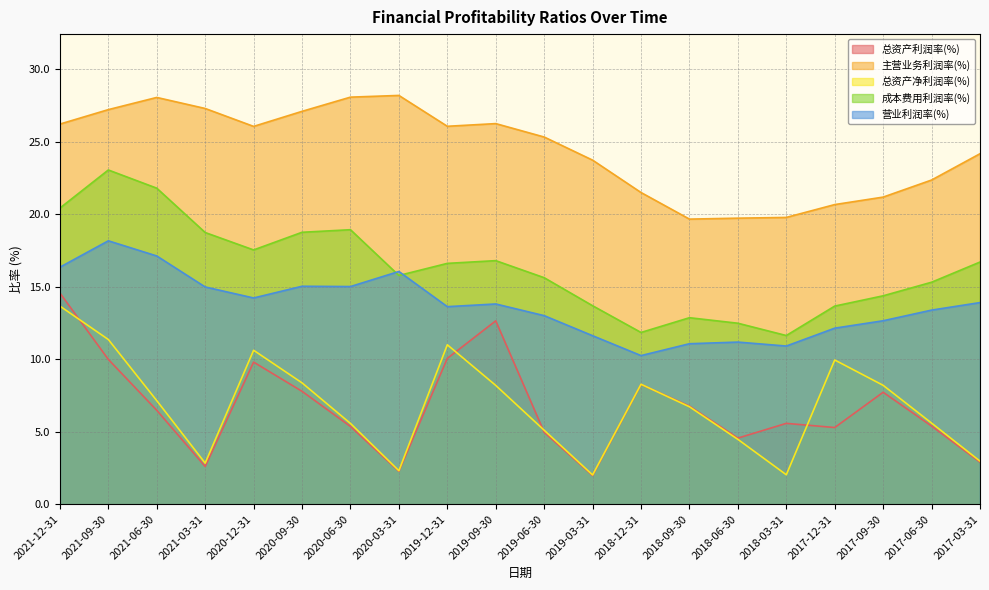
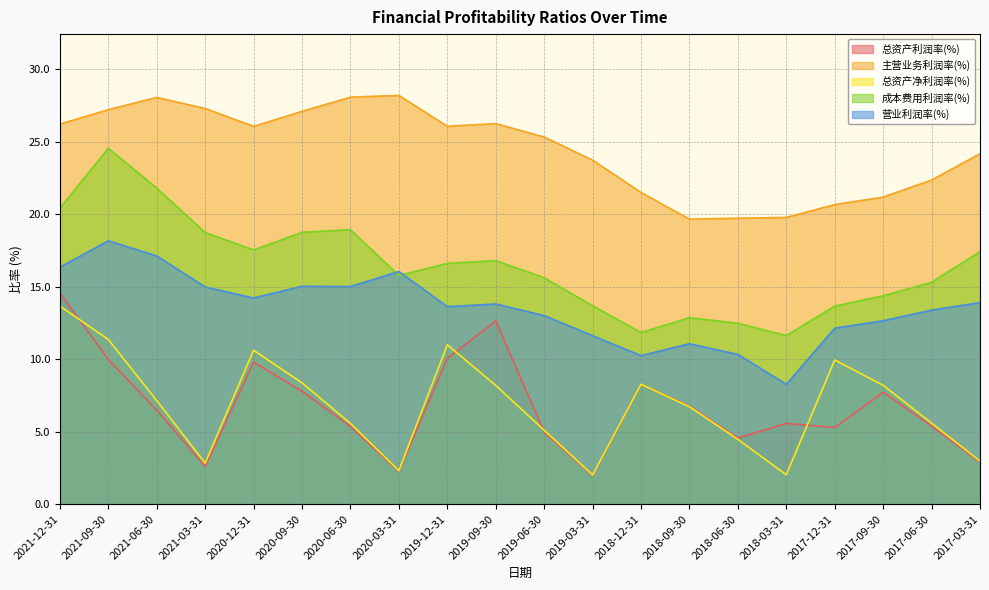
成本费用利润率(%), 2021-09-30: 23.1 -> 24.6
营业利润率(%), 2018-06-30: 11.2 -> 10.3
营业利润率(%), 2018-03-31: 10.9 -> 8.3
成本费用利润率(%), 2017-03-31: 16.7 -> 17.4
